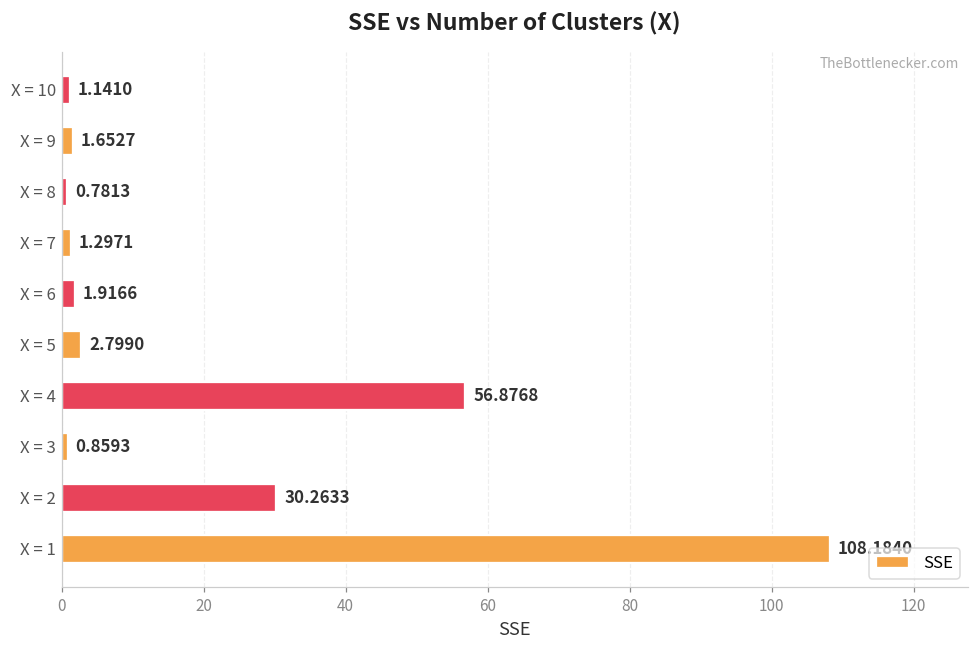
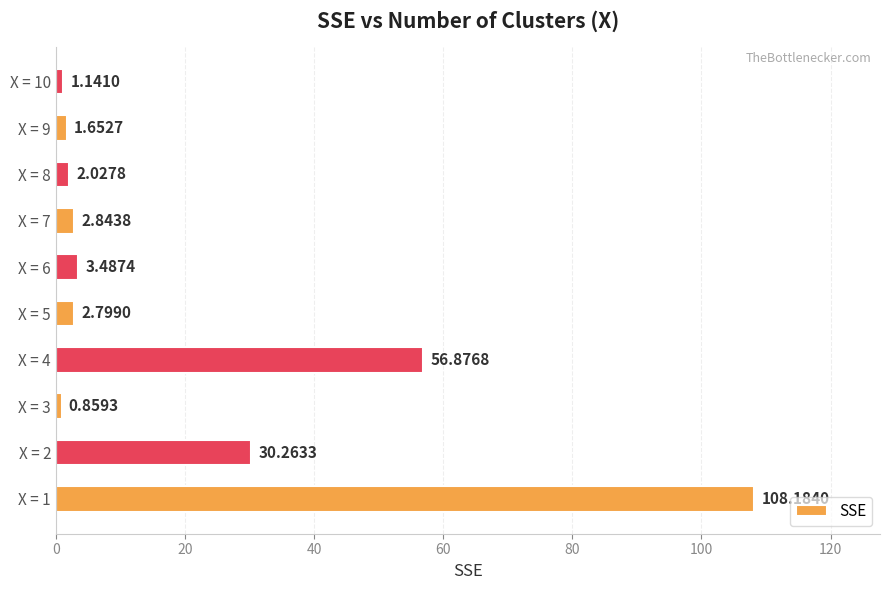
X = 8: 0.7813 -> 2.0278
X = 7: 1.2971 -> 2.8438
X = 6: 1.9166 -> 3.4874
